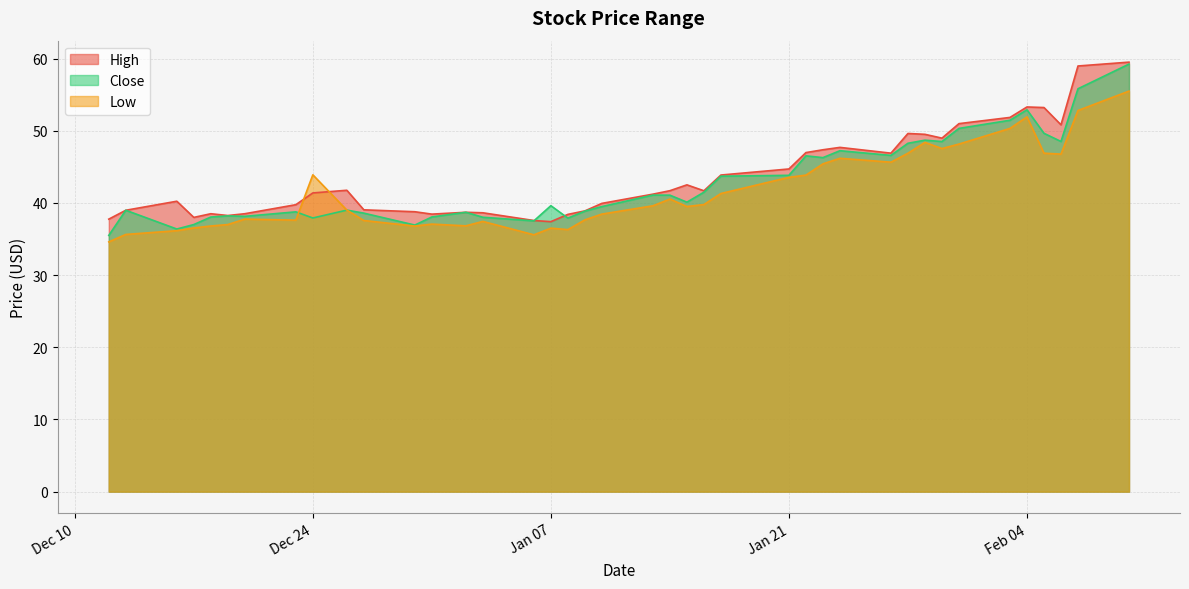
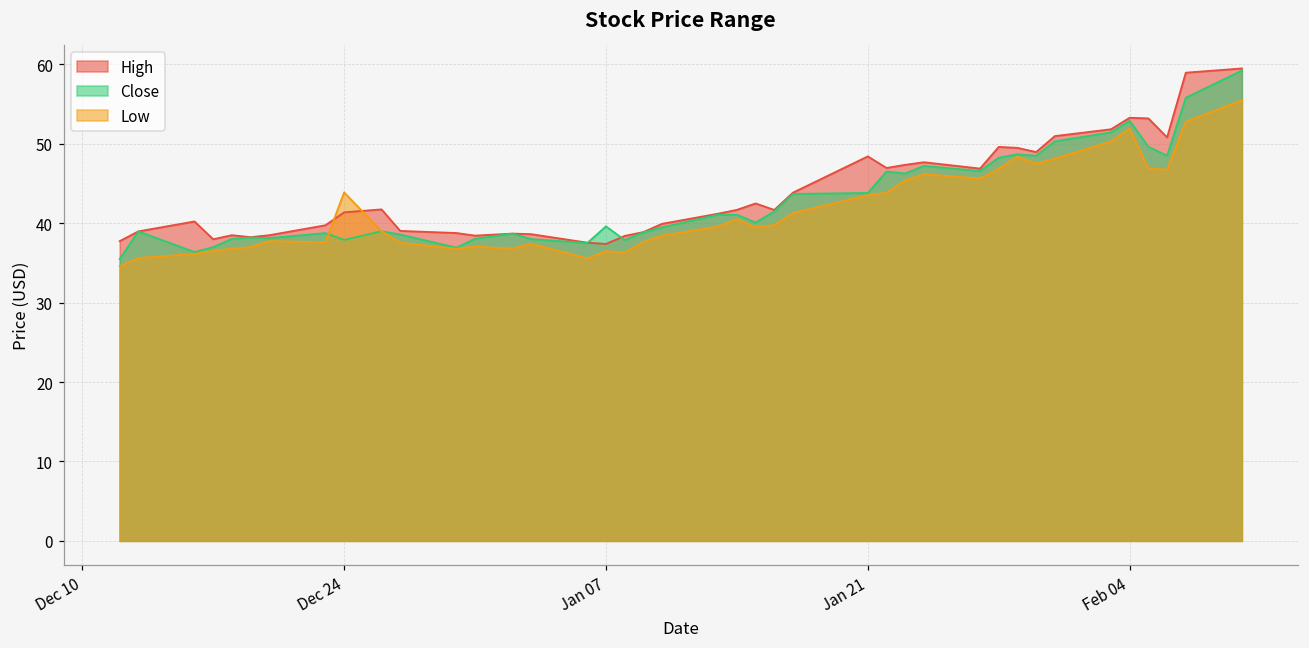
High, Jan 21: 45 -> 48
